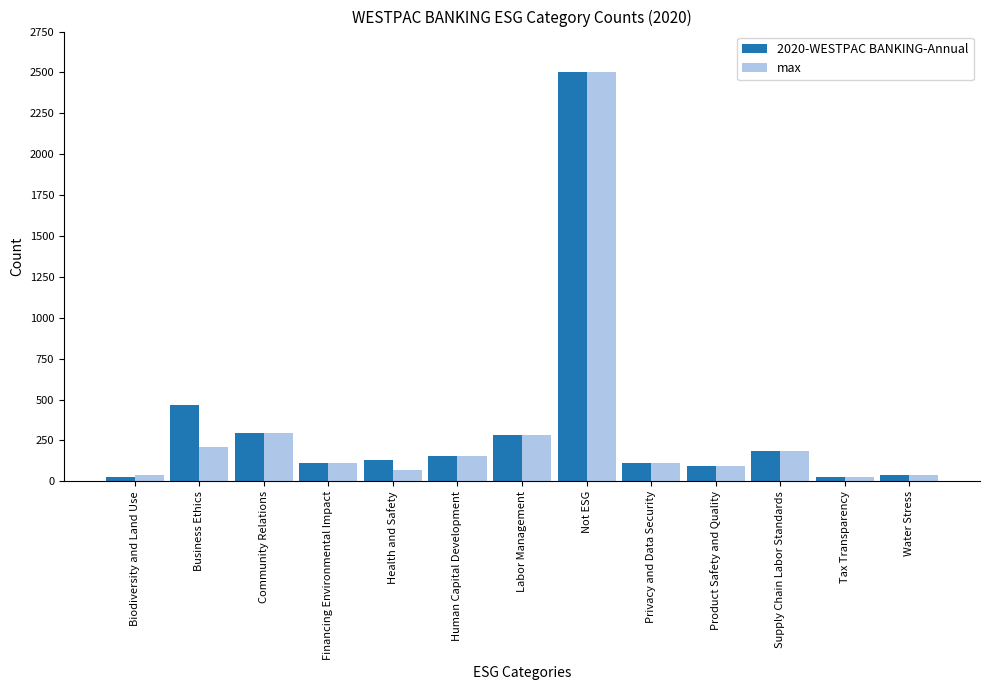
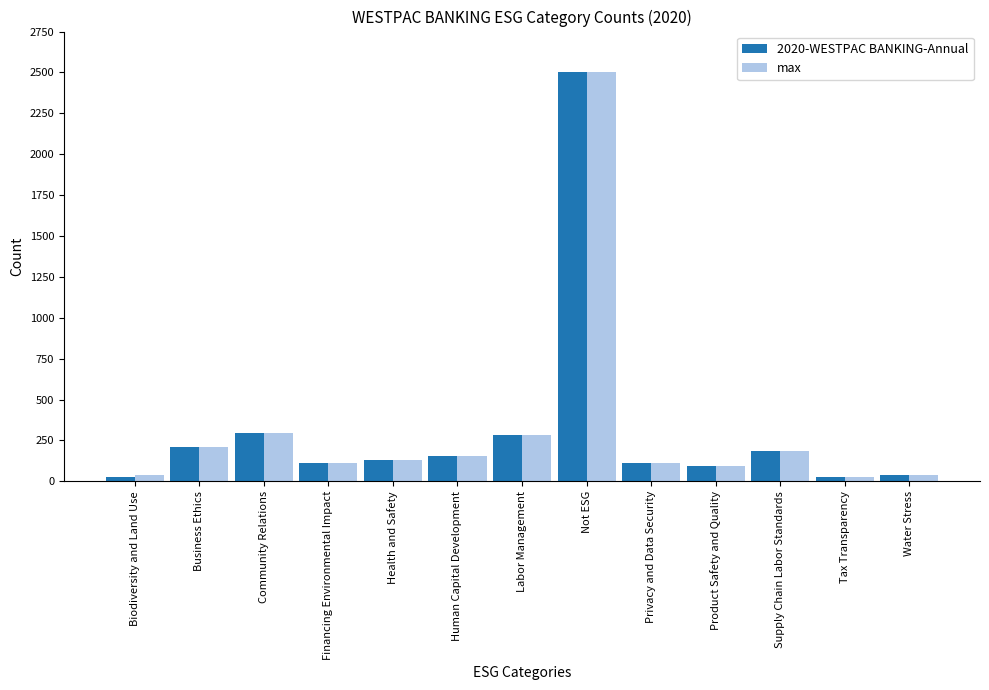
2020-WESTPAC BANKING-Annual, Business Ethics: 470 -> 210
max, Health and Safety: 70 -> 130
